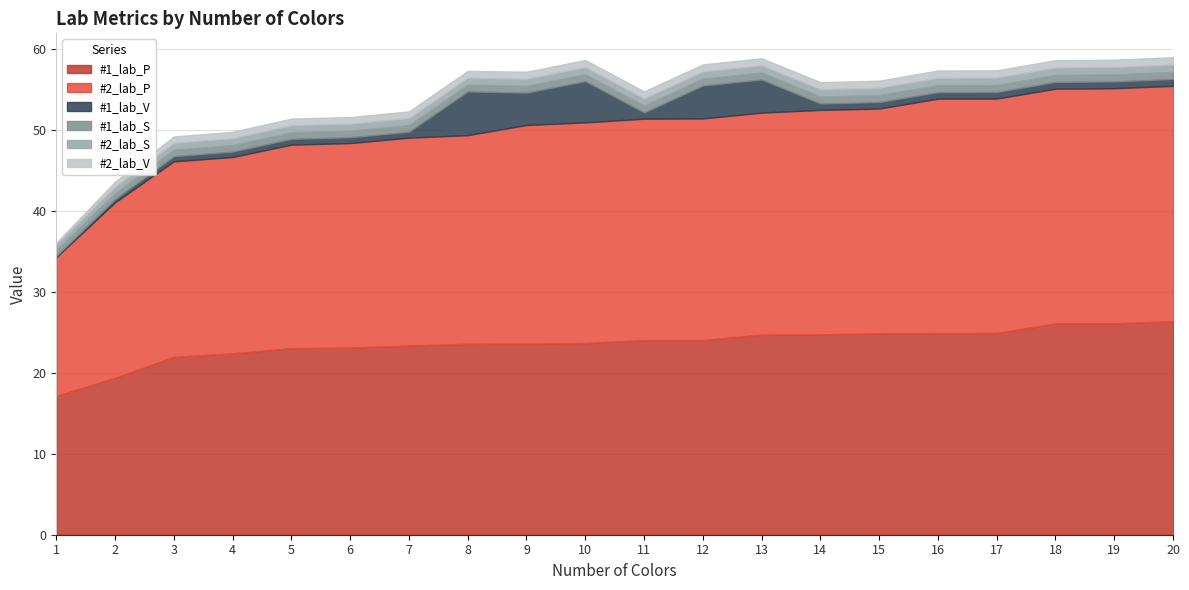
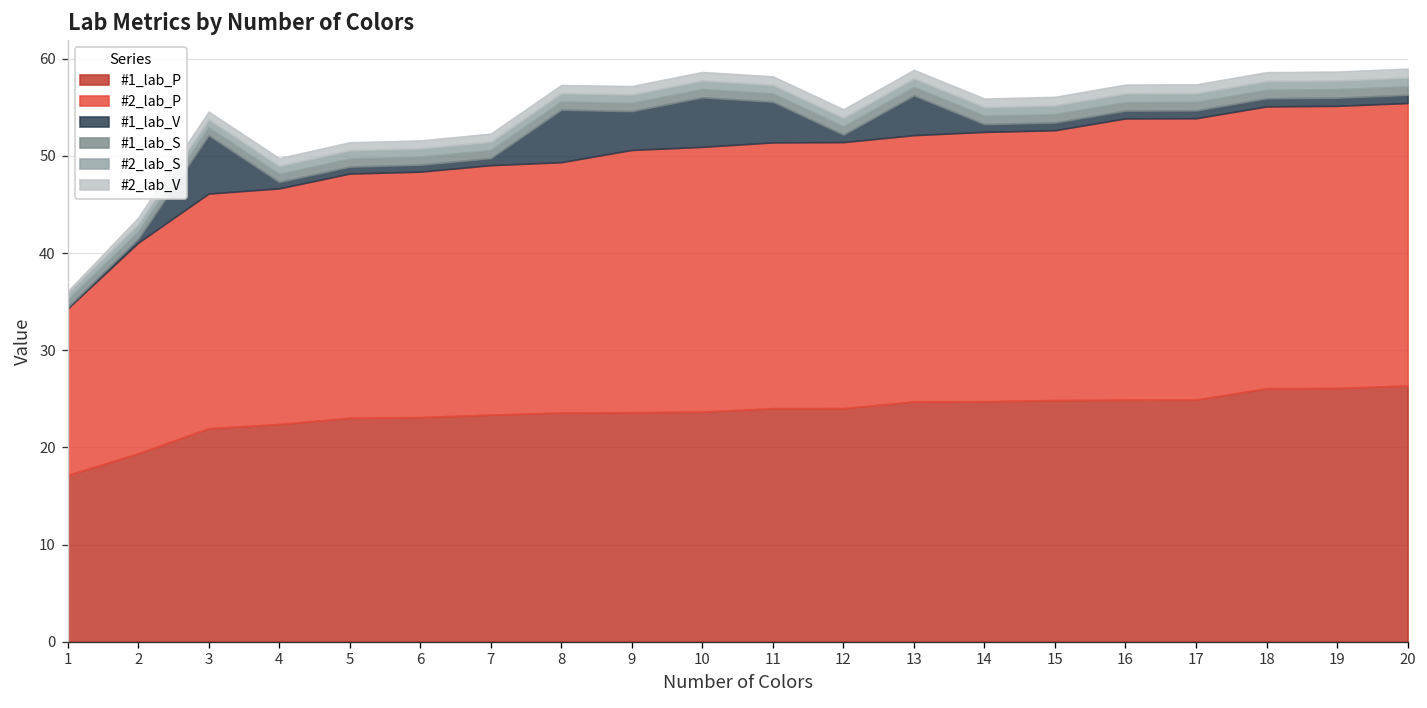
#1_lab_V, 3: 1 -> 6
#1_lab_V, 11: 1 -> 4
#1_lab_V, 12: 4 -> 1
